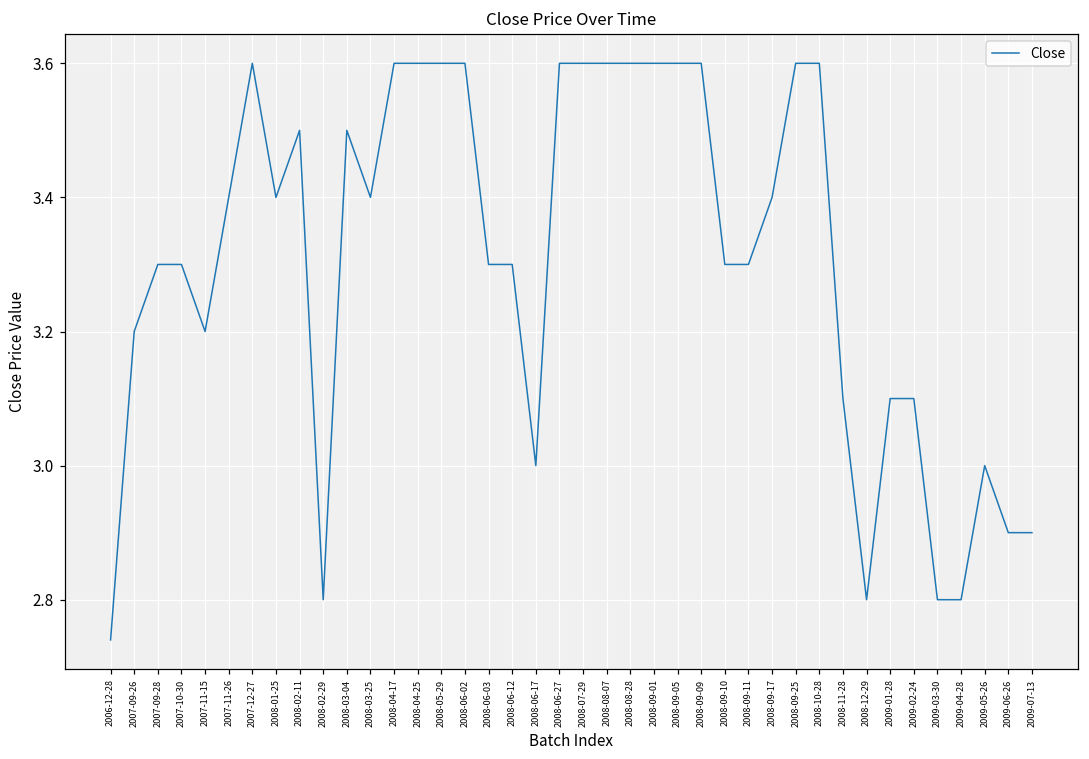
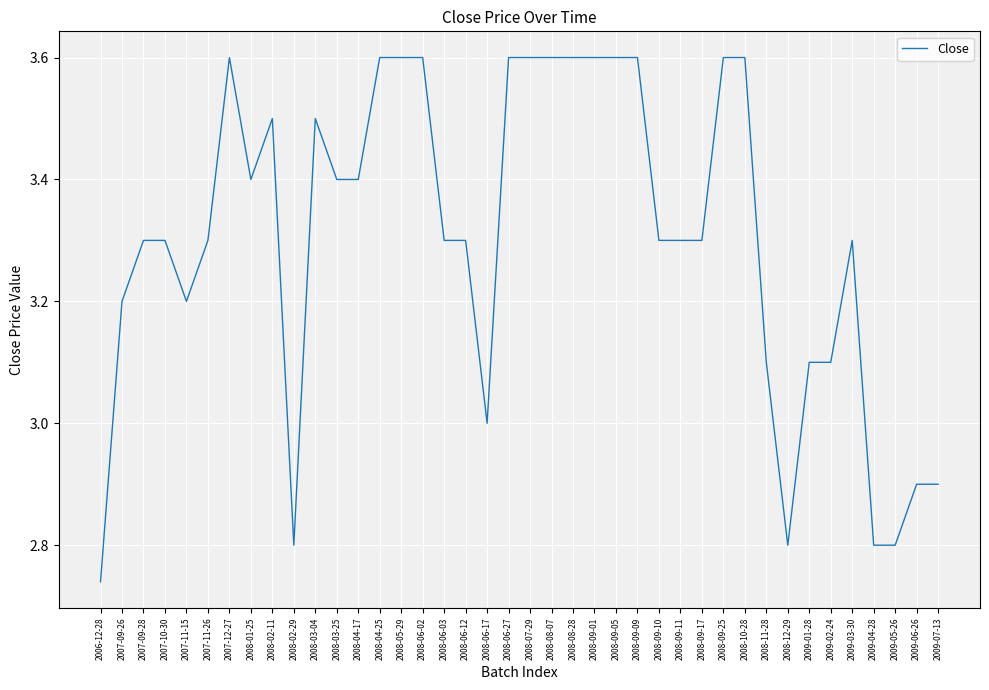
2007-11-26: 3.4 -> 3.3
2008-04-17: 3.6 -> 3.4
2008-09-17: 3.4 -> 3.3
2009-03-30: 2.8 -> 3.3
2009-05-26: 3.0 -> 2.8
